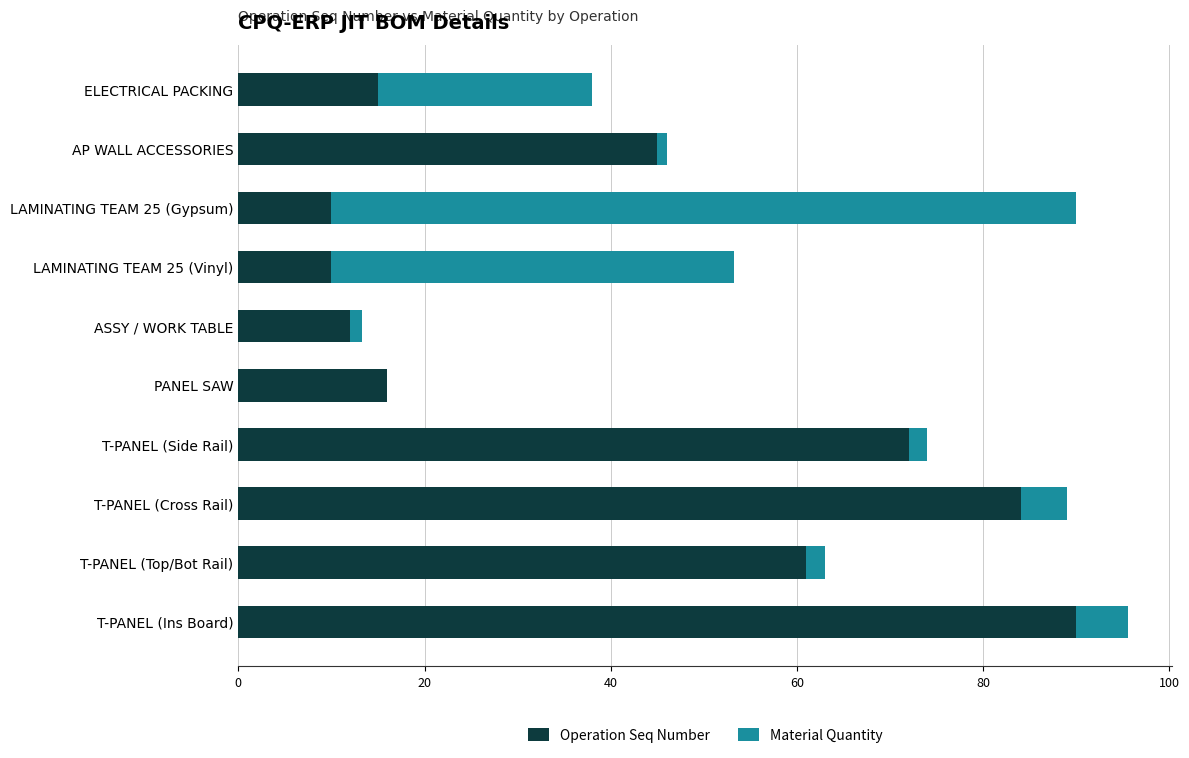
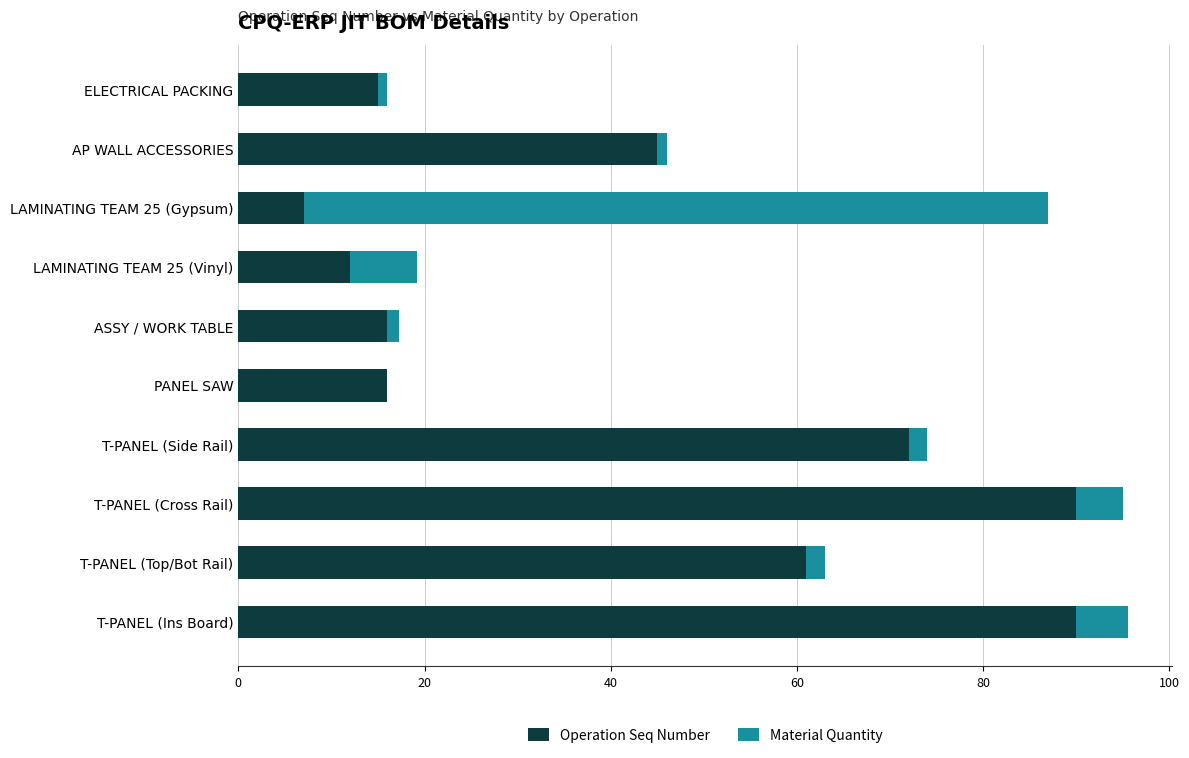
Material Quantity, ELECTRICAL PACKING: 23 -> 1
Operation Seq Number, LAMINATING TEAM 25 (Gypsum): 10 -> 7
Operation Seq Number, LAMINATING TEAM 25 (Vinyl): 10 -> 12
Material Quantity, LAMINATING TEAM 25 (Vinyl): 43 -> 7
Operation Seq Number, ASSY / WORK TABLE: 12 -> 16
Operation Seq Number, T-PANEL (Cross Rail): 84 -> 90
